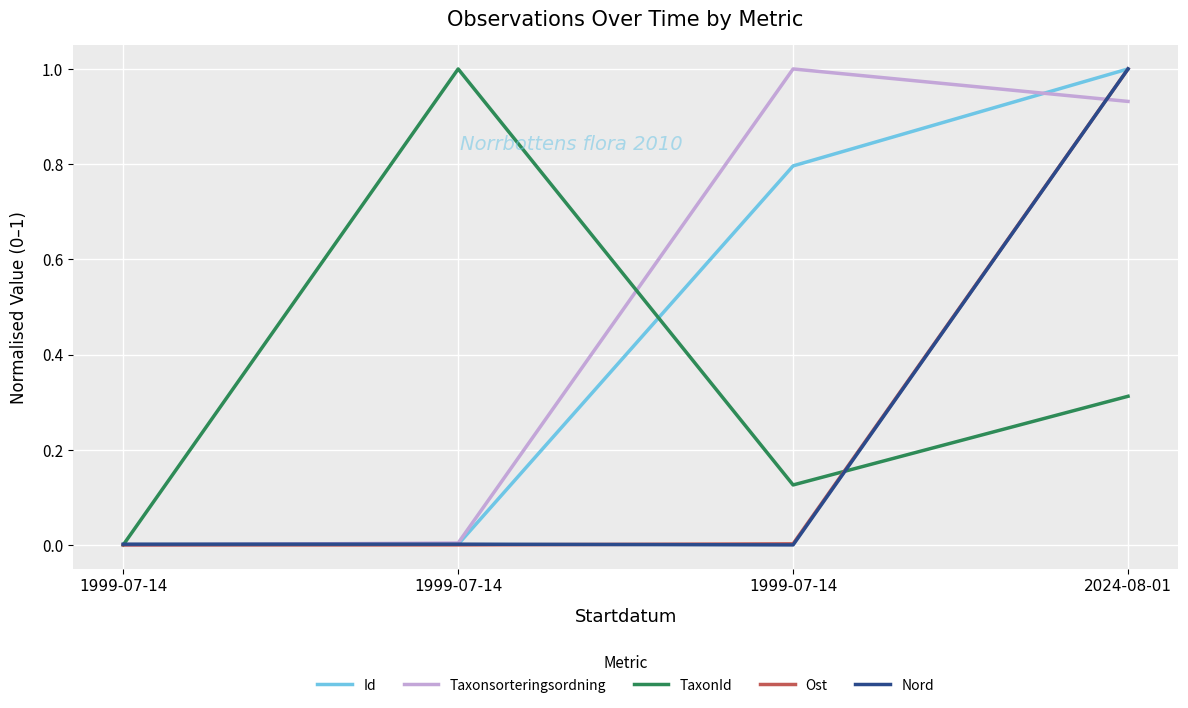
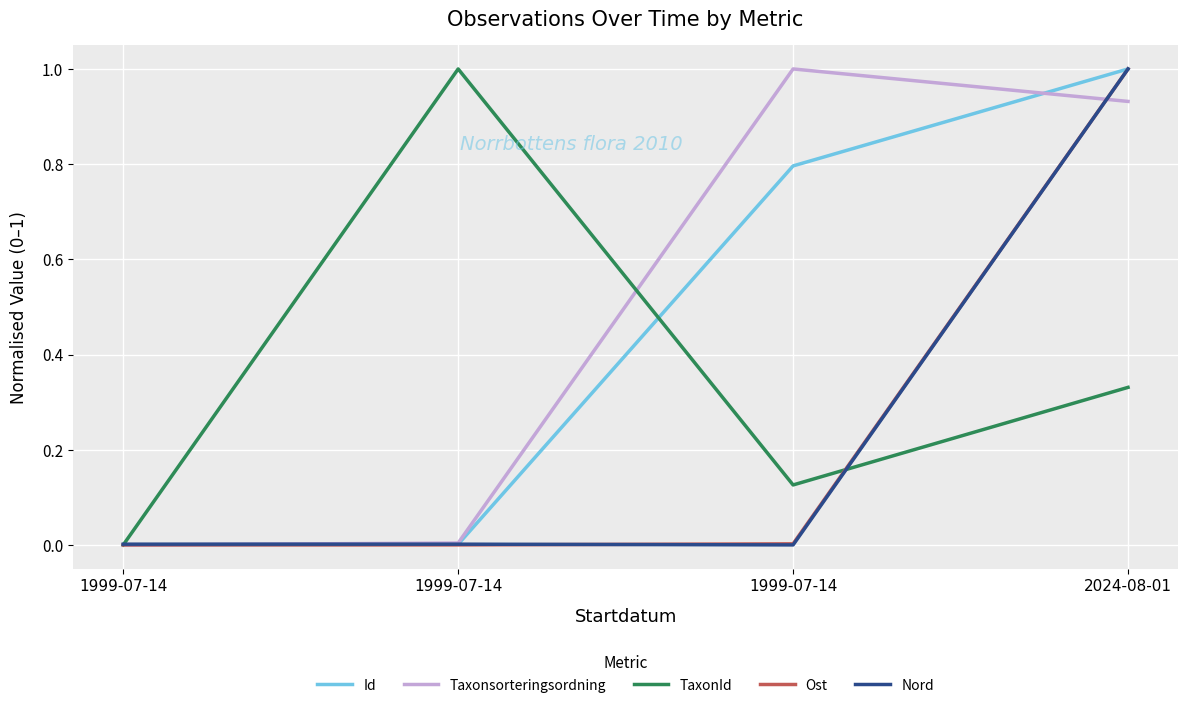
TaxonId, 2024-08-01: 0.31 -> 0.33
